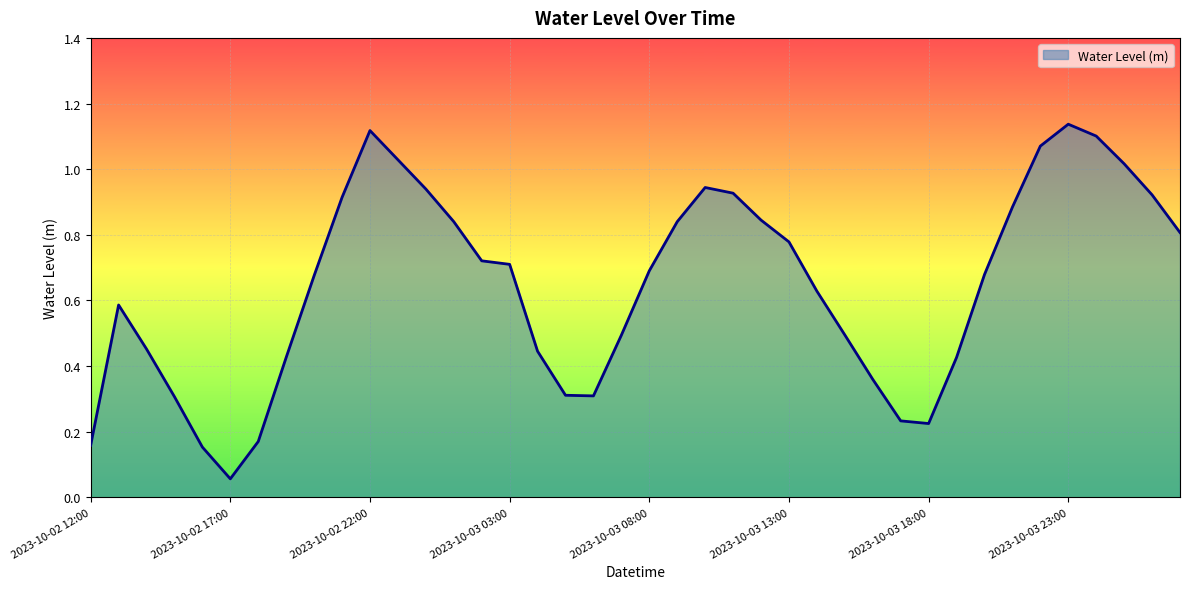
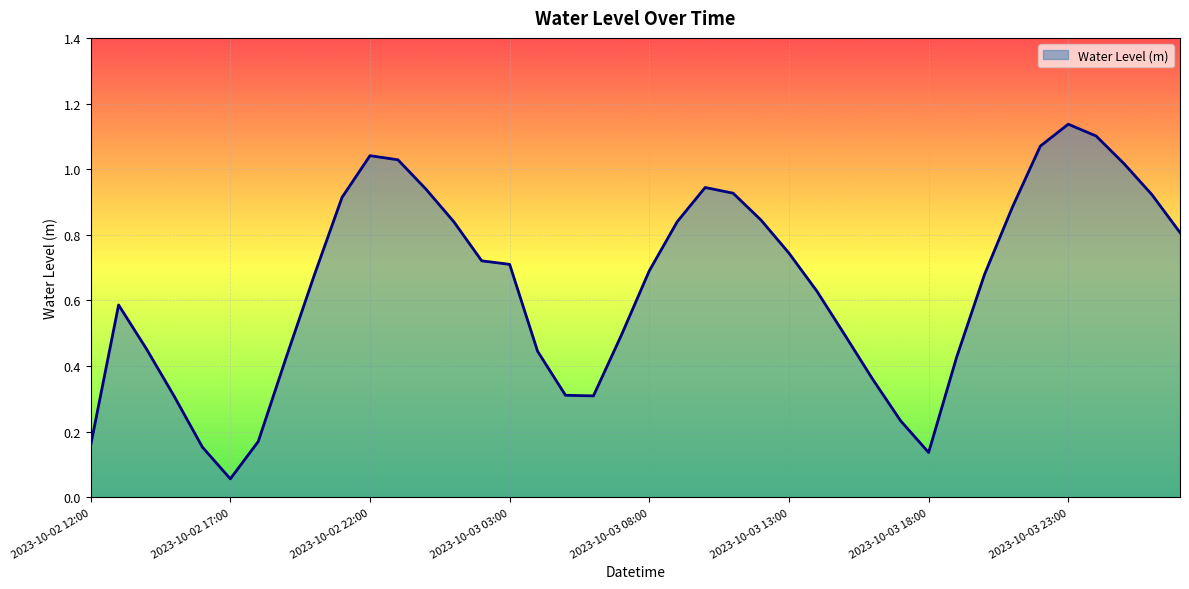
2023-10-02 22:00: 1.12 -> 1.04
2023-10-03 13:00: 0.78 -> 0.74
2023-10-03 18:00: 0.22 -> 0.14
